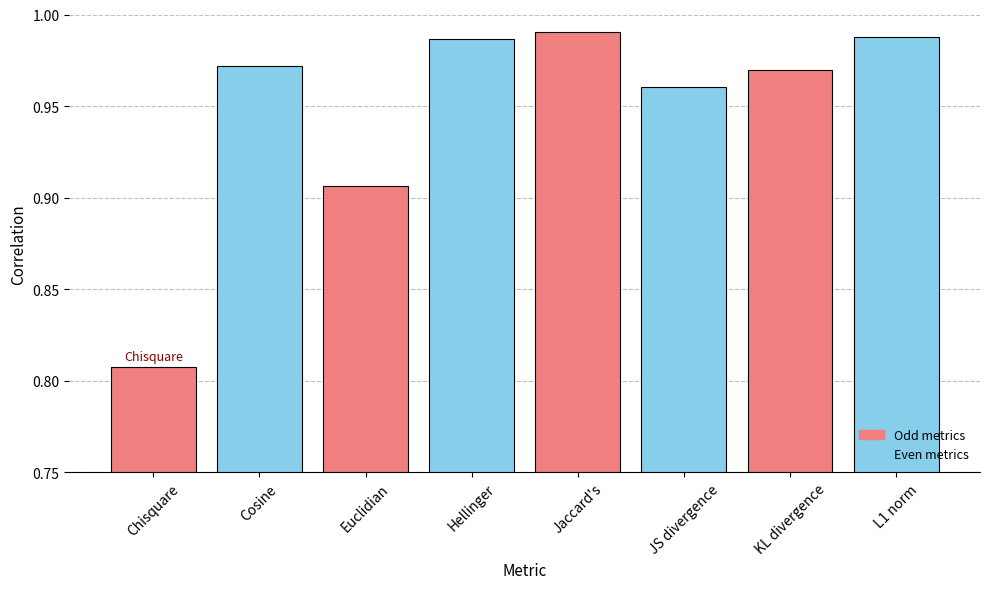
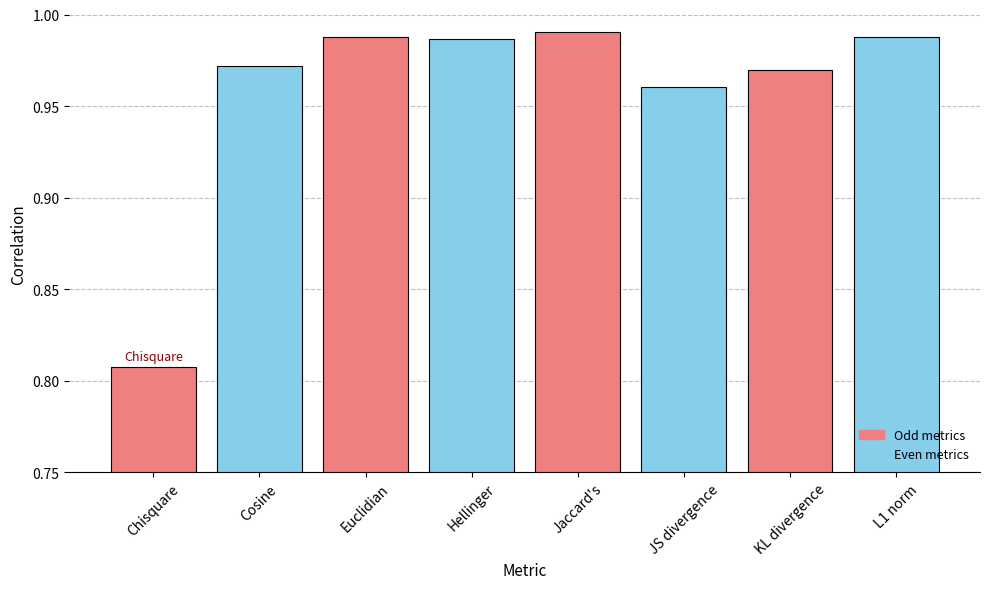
Euclidian: 0.906 -> 0.987
